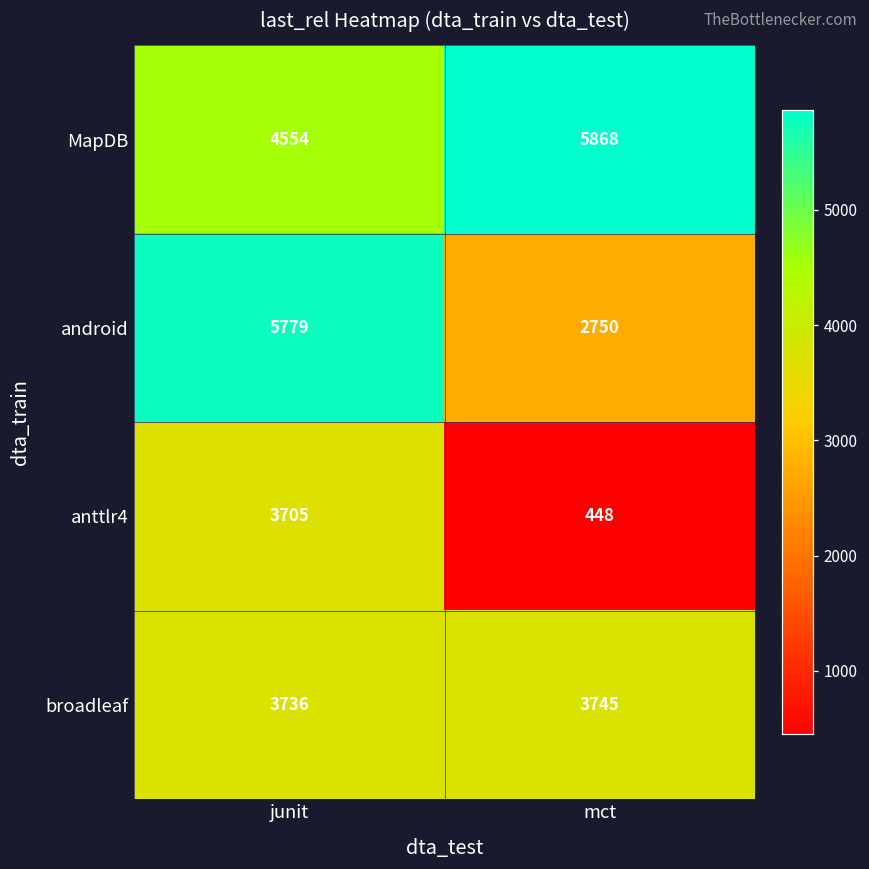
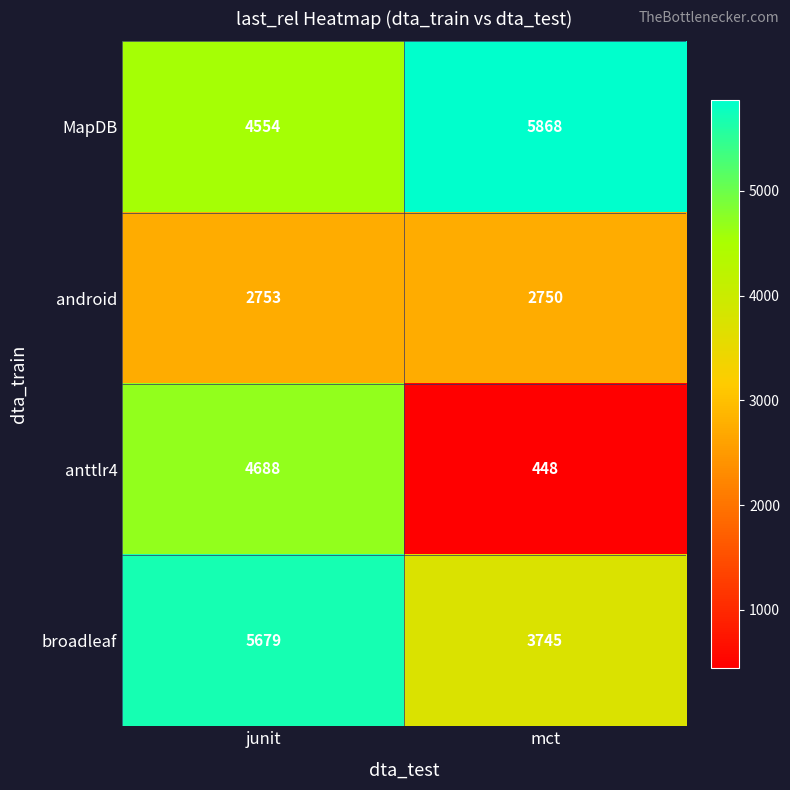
android, junit: 5779 -> 2753
anttlr4, junit: 3705 -> 4688
broadleaf, junit: 3736 -> 5679
